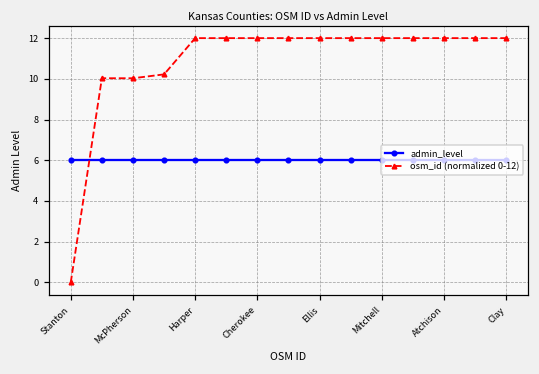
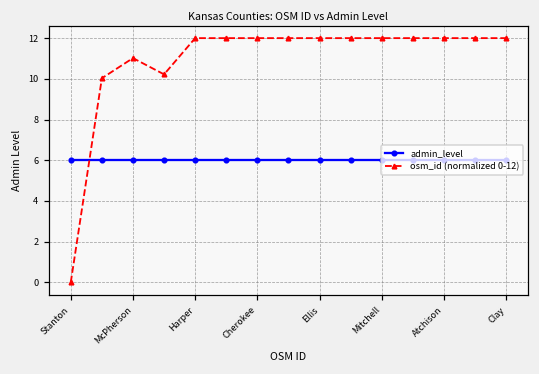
osm_id (normalized 0-12), McPherson: 10.0 -> 11.0
